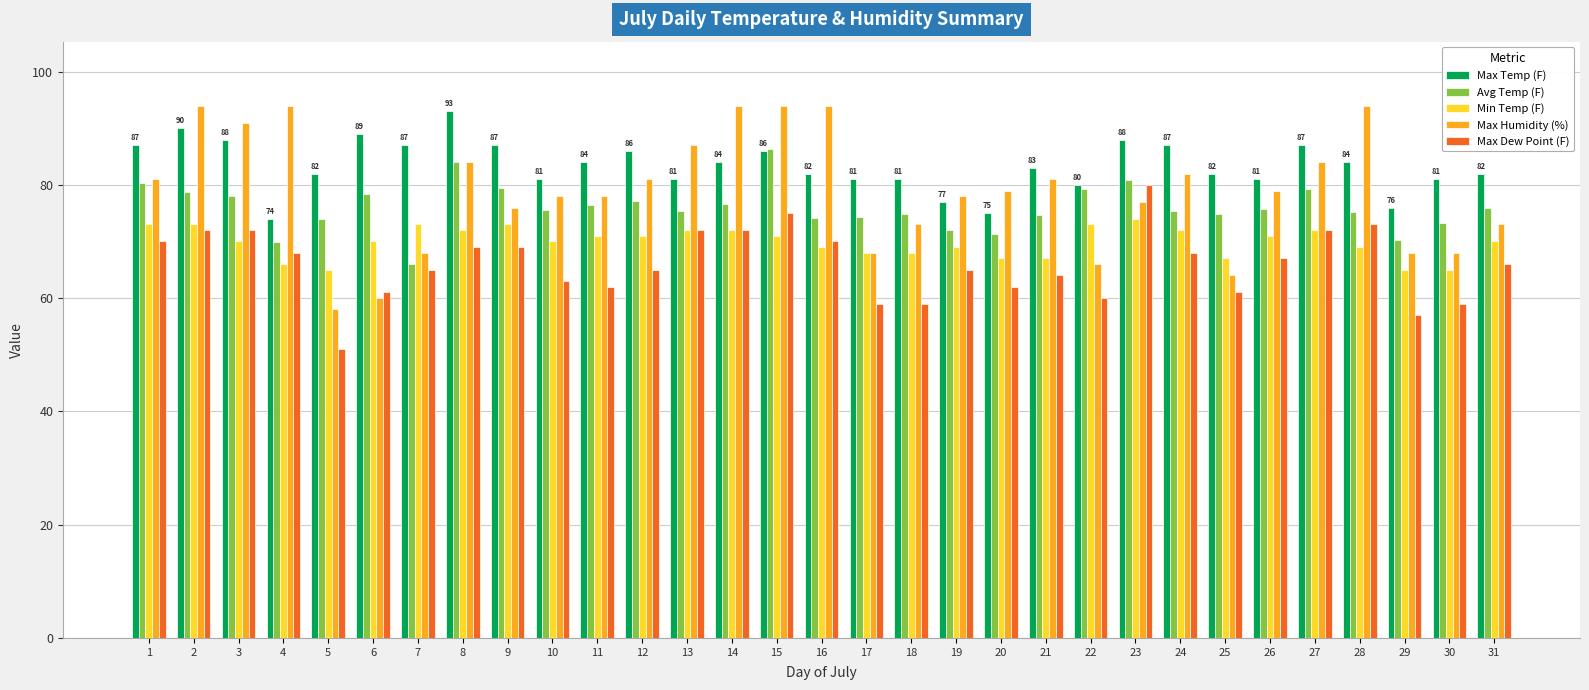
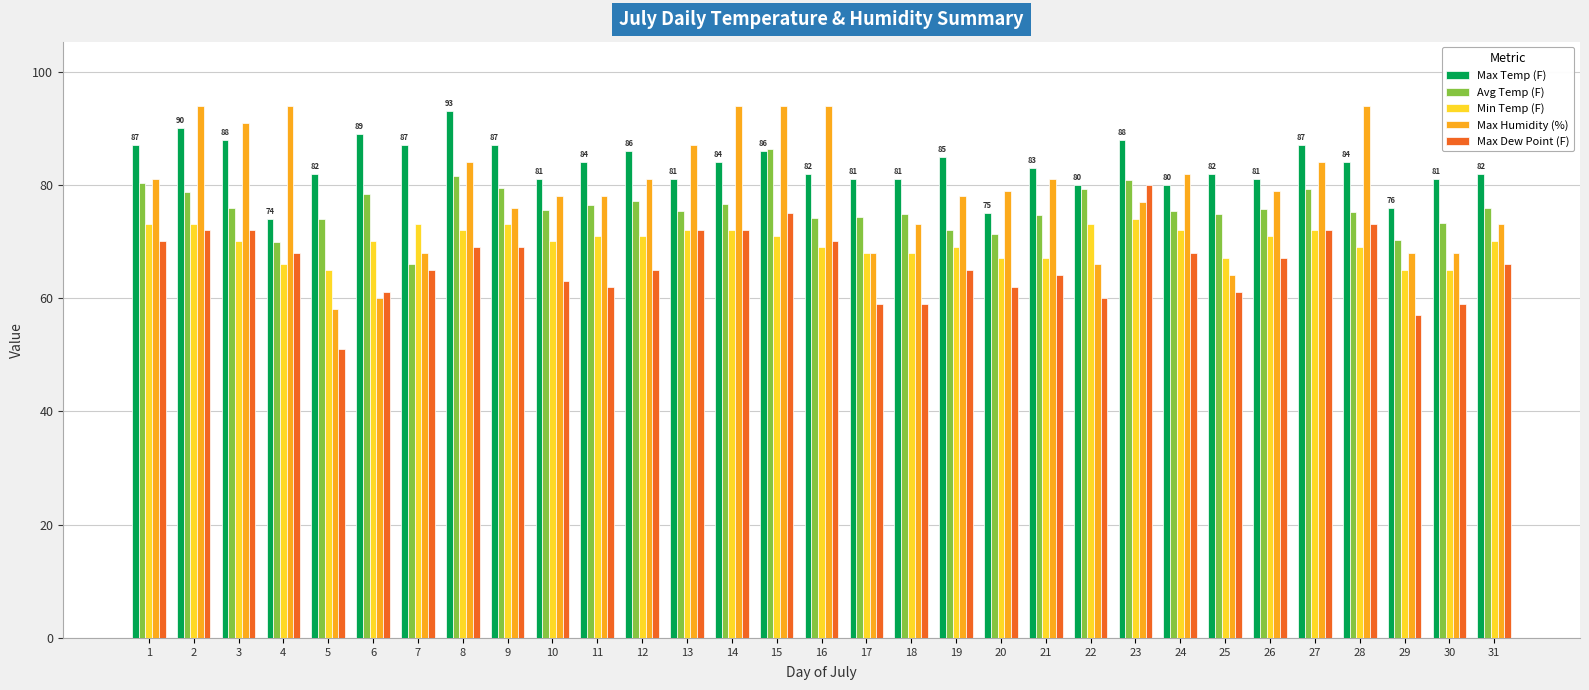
Avg Temp (F), 3: 78 -> 76
Avg Temp (F), 8: 84 -> 82
Max Temp (F), 19: 77 -> 85
Max Temp (F), 24: 87 -> 80
